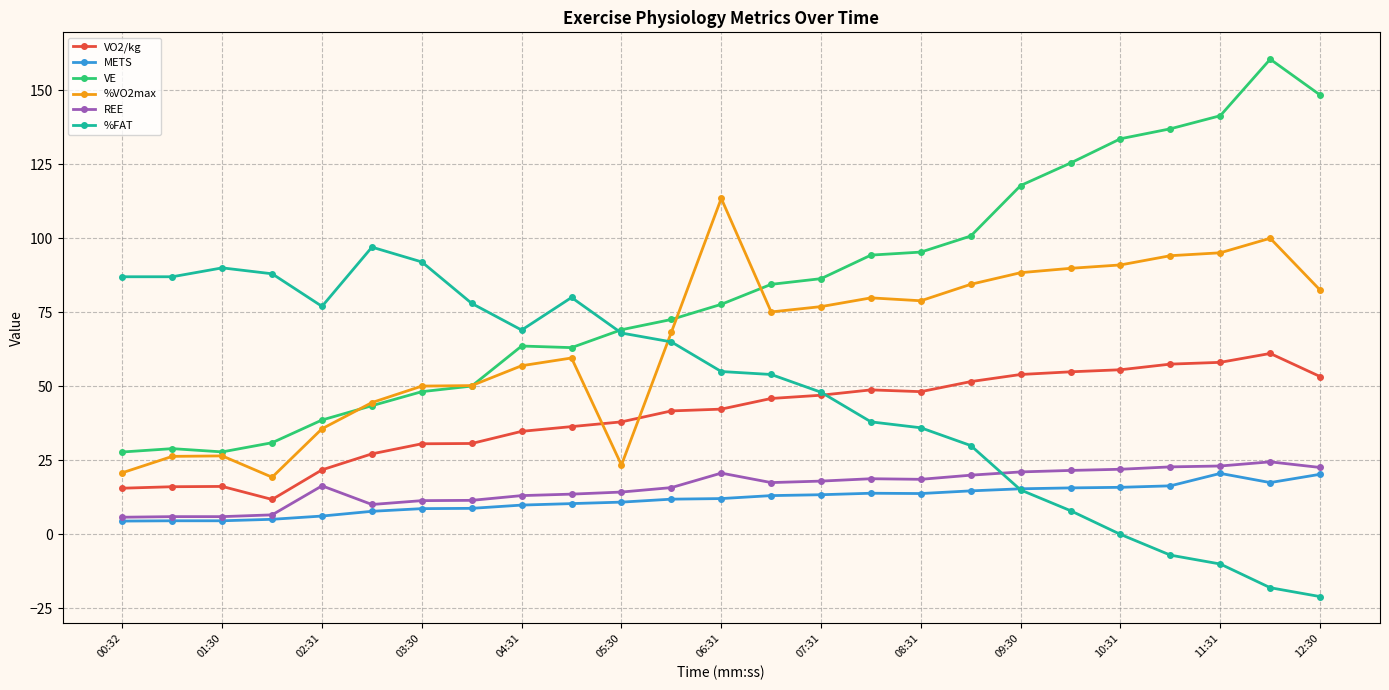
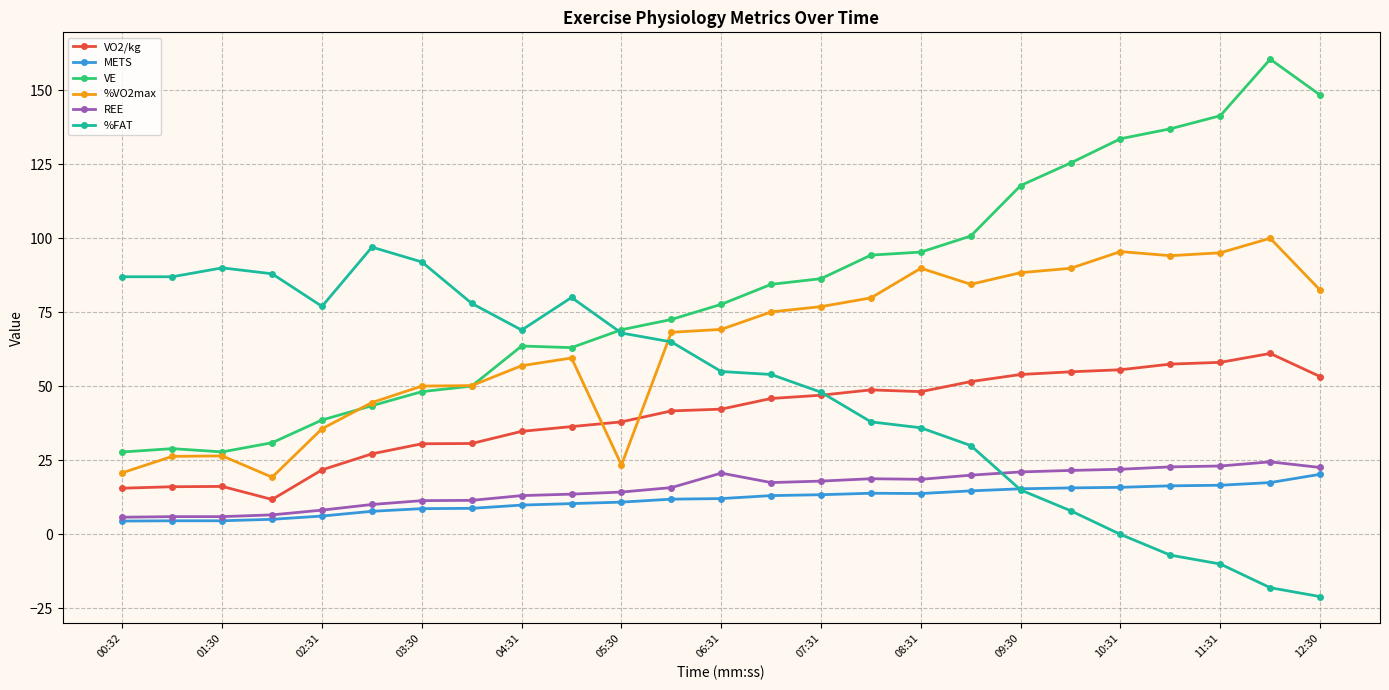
REE, 02:31: 16 -> 8
%VO2max, 06:31: 113 -> 69
%VO2max, 08:31: 79 -> 90
%VO2max, 10:31: 91 -> 96
METS, 11:31: 21 -> 17
